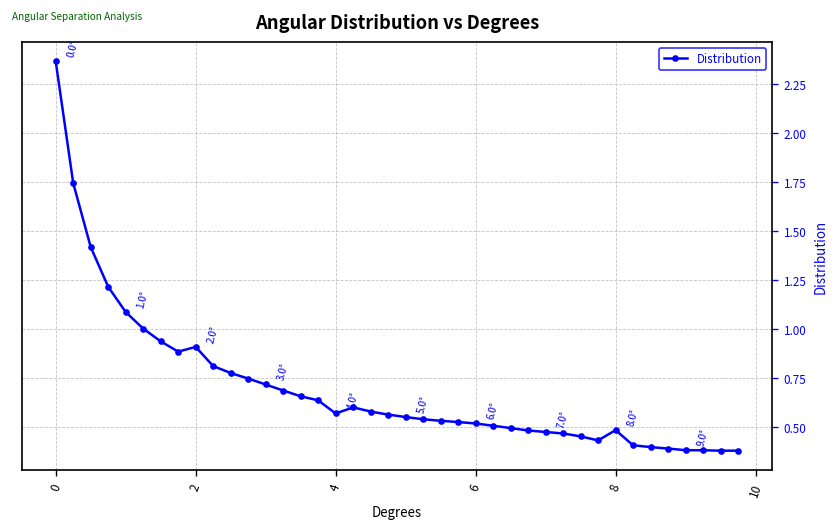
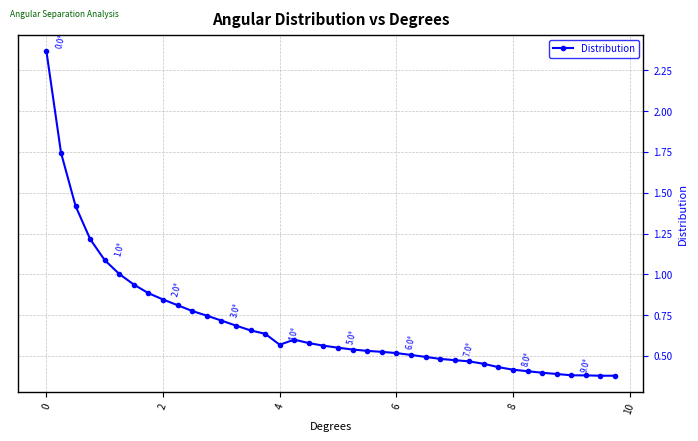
2: 0.91 -> 0.85
8: 0.48 -> 0.42
